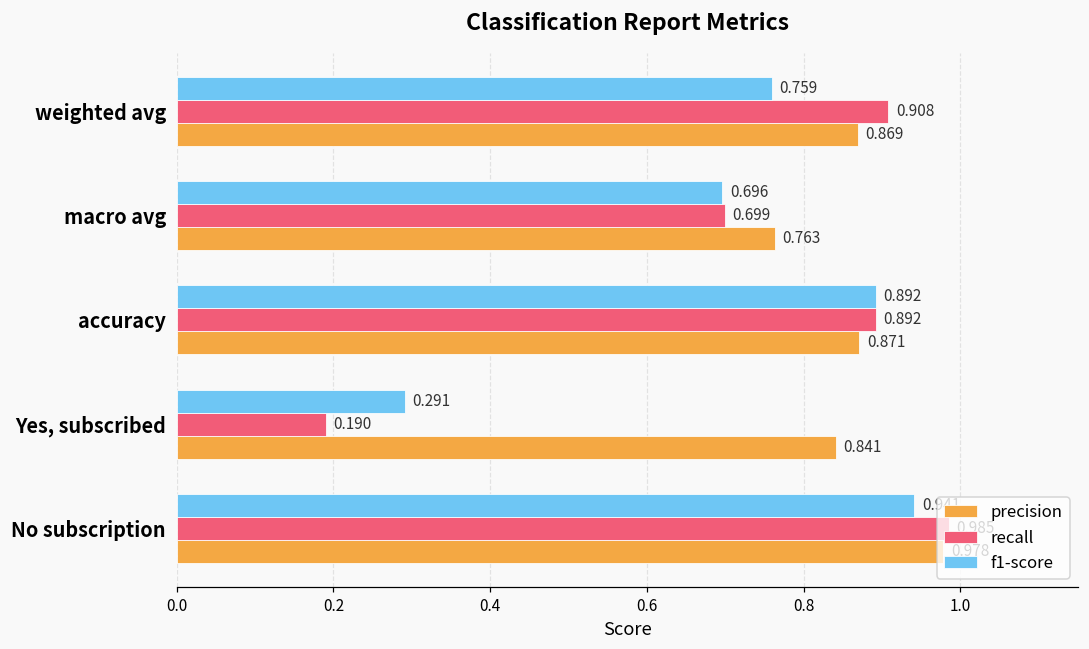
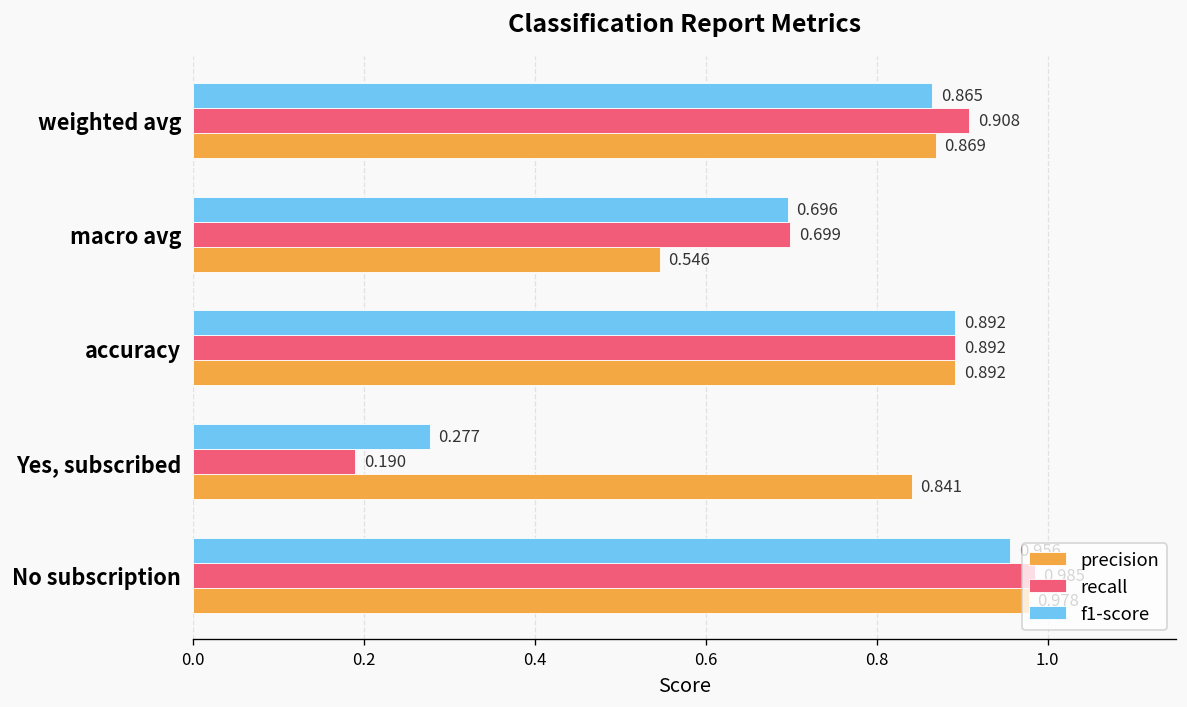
f1-score, weighted avg: 0.759 -> 0.865
precision, macro avg: 0.763 -> 0.546
precision, accuracy: 0.871 -> 0.892
f1-score, Yes, subscribed: 0.291 -> 0.277
f1-score, No subscription: 0.94 -> 0.96
